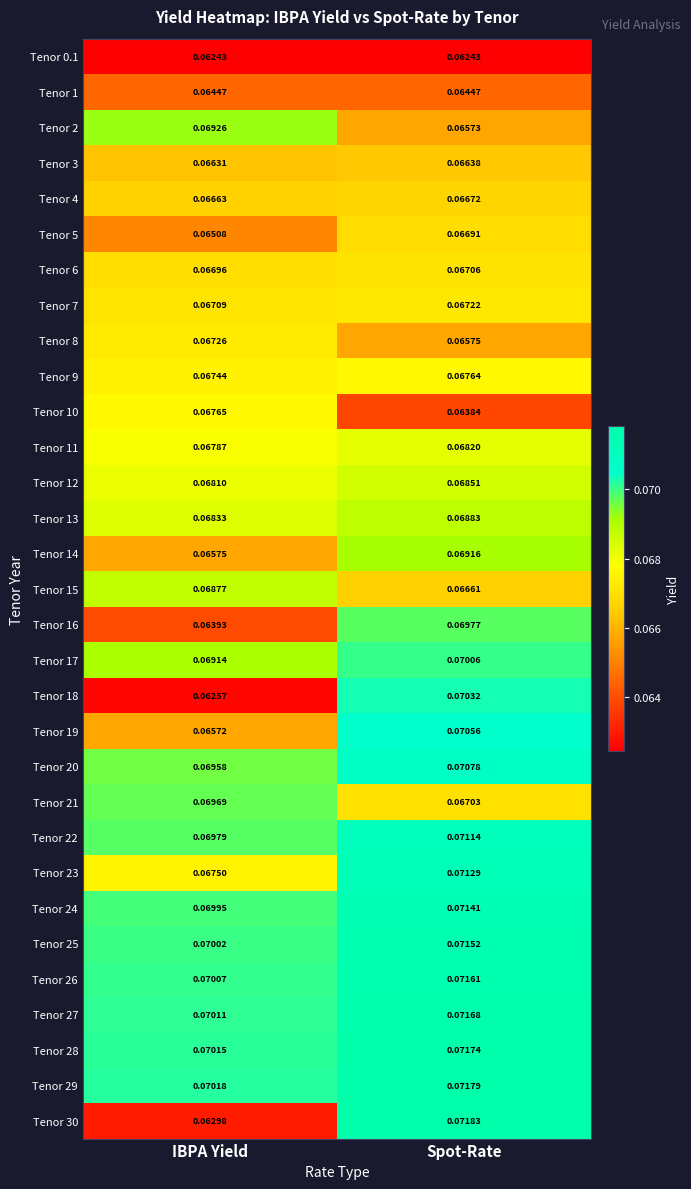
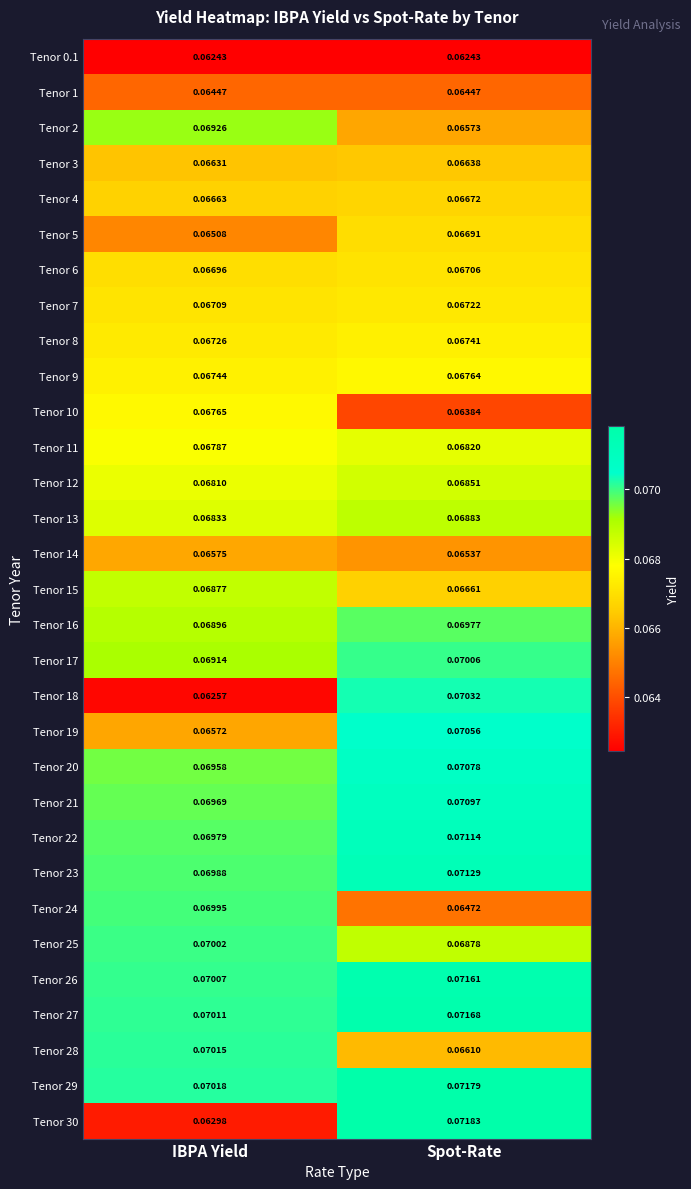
Tenor 8, Spot-Rate: 0.06575 -> 0.06741
Tenor 14, Spot-Rate: 0.06916 -> 0.06537
Tenor 16, IBPA Yield: 0.06393 -> 0.06896
Tenor 21, Spot-Rate: 0.06703 -> 0.07097
Tenor 23, IBPA Yield: 0.06750 -> 0.06988
Tenor 24, Spot-Rate: 0.07141 -> 0.06472
Tenor 25, Spot-Rate: 0.07152 -> 0.06878
Tenor 28, Spot-Rate: 0.07174 -> 0.06610
